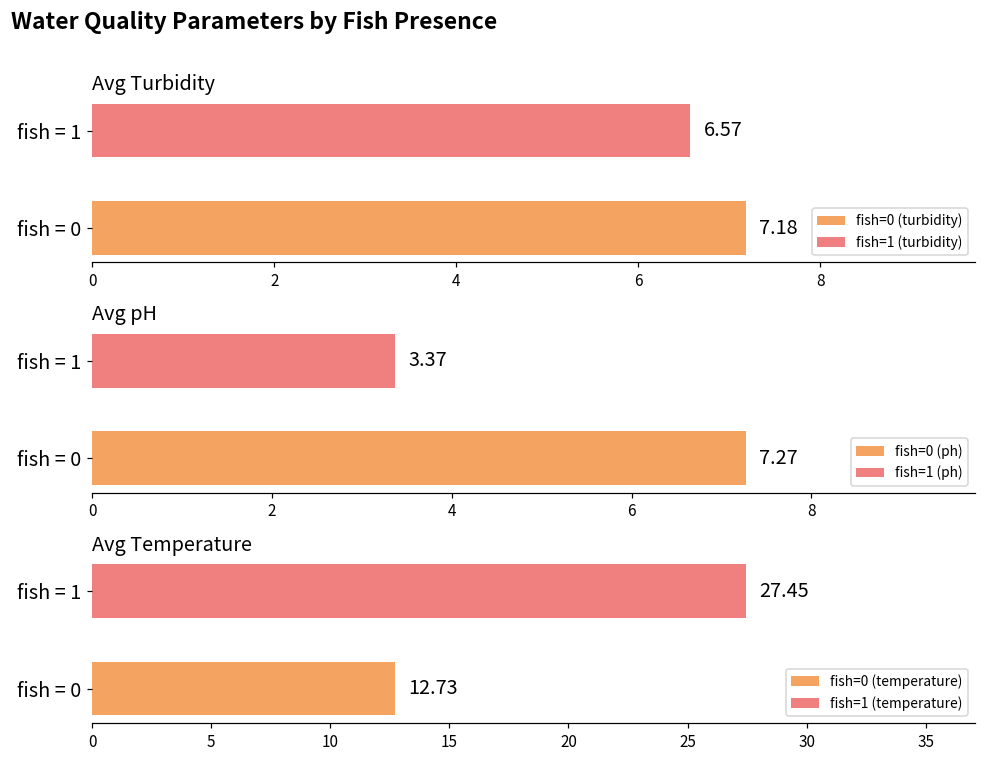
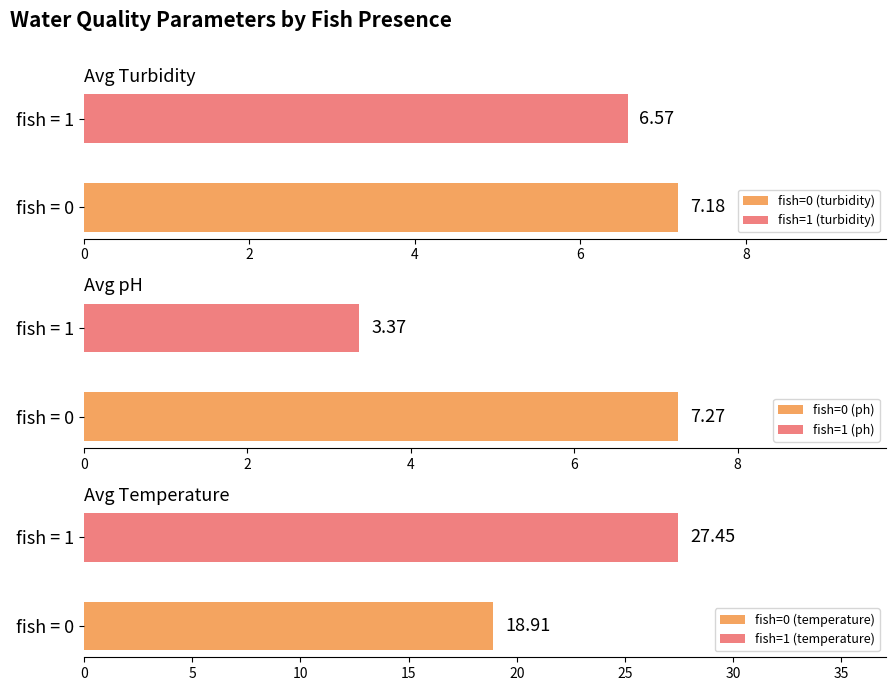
Avg Temperature, fish = 0: 12.73 -> 18.91
